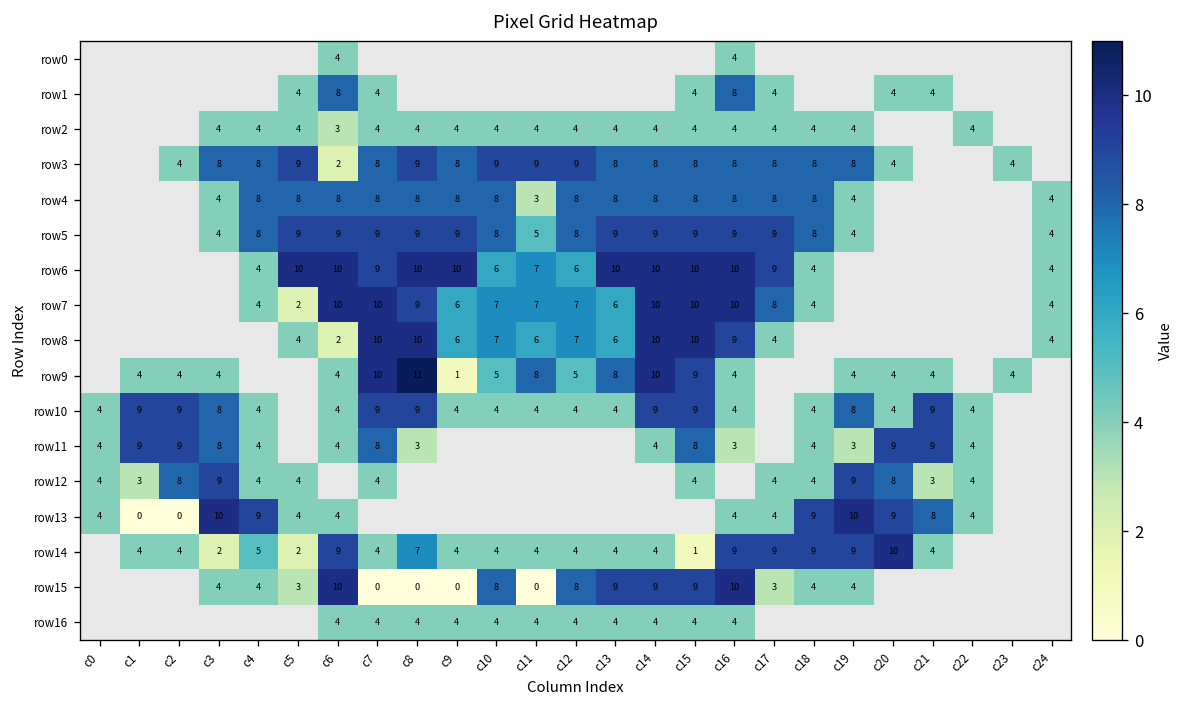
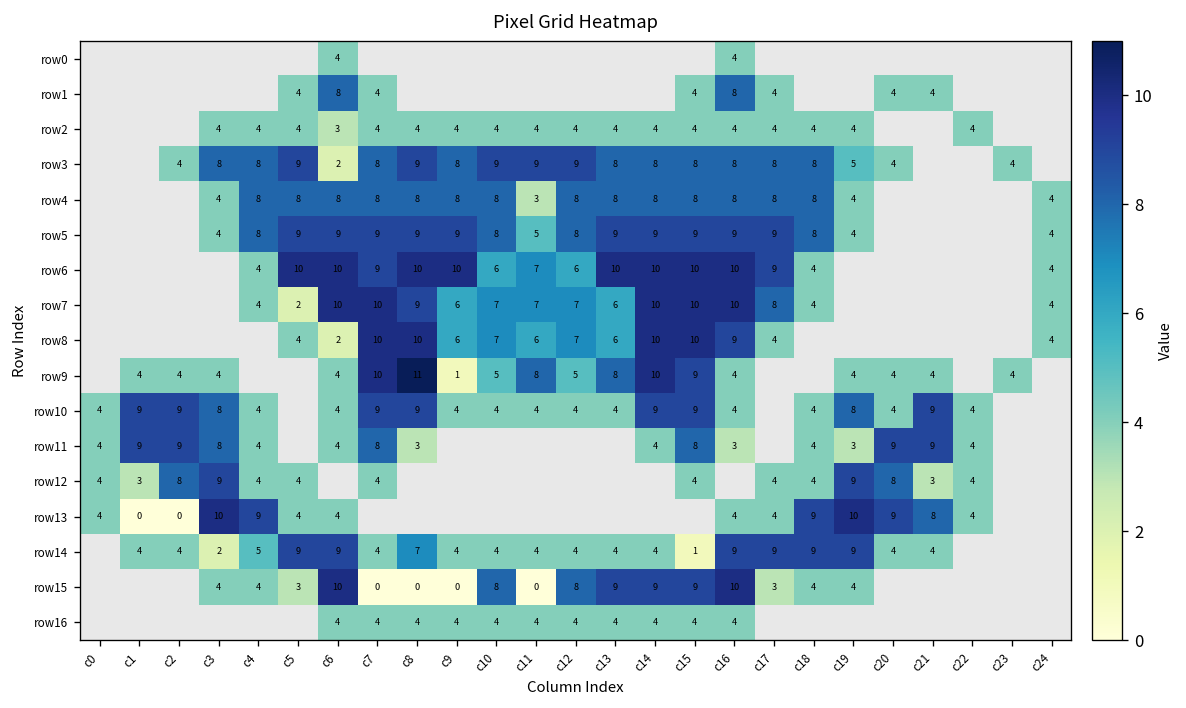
row3, c19: 8 -> 5
row14, c5: 2 -> 9
row14, c20: 10 -> 4
